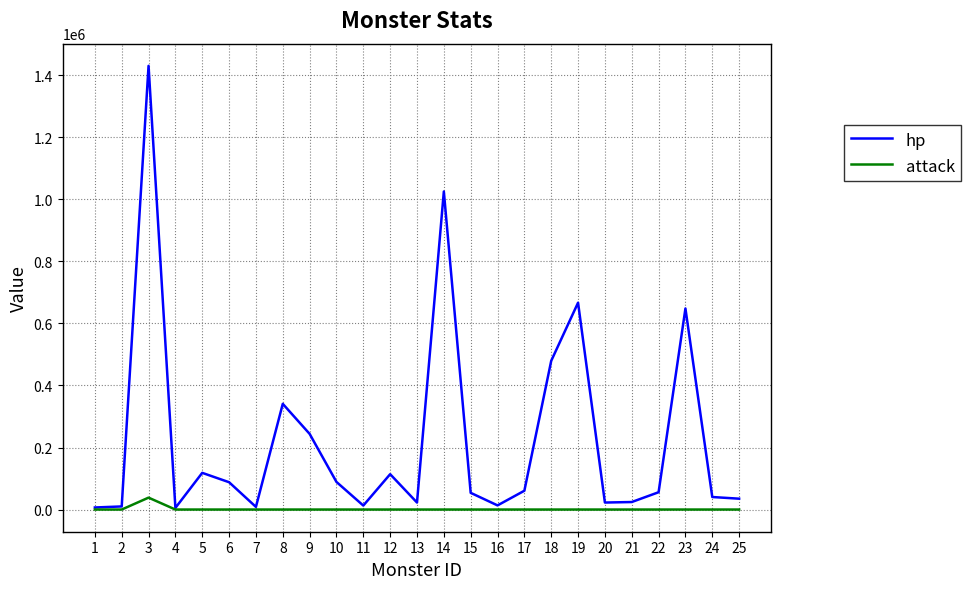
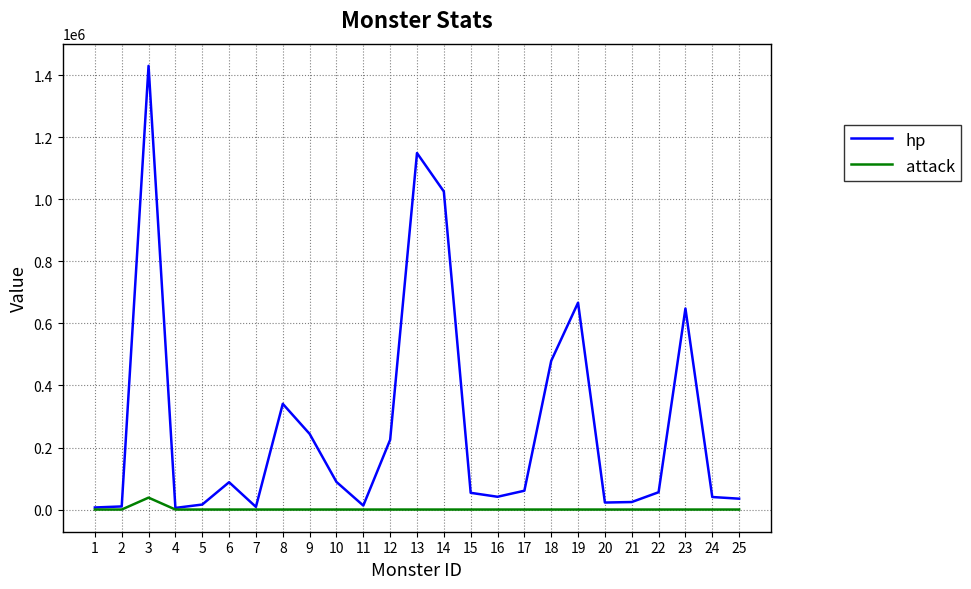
hp, 5: 120000 -> 20000
hp, 12: 110000 -> 220000
hp, 13: 20000 -> 1150000
hp, 16: 10000 -> 40000
